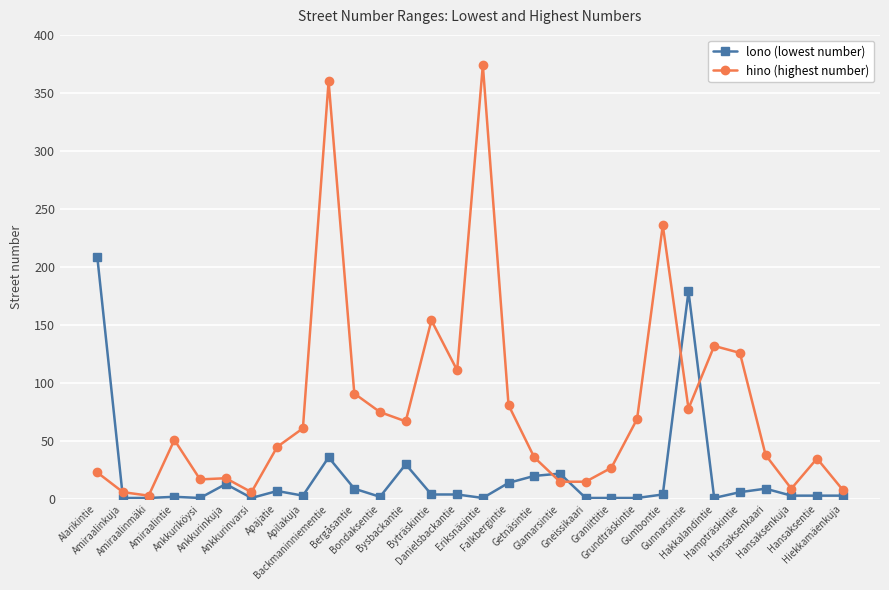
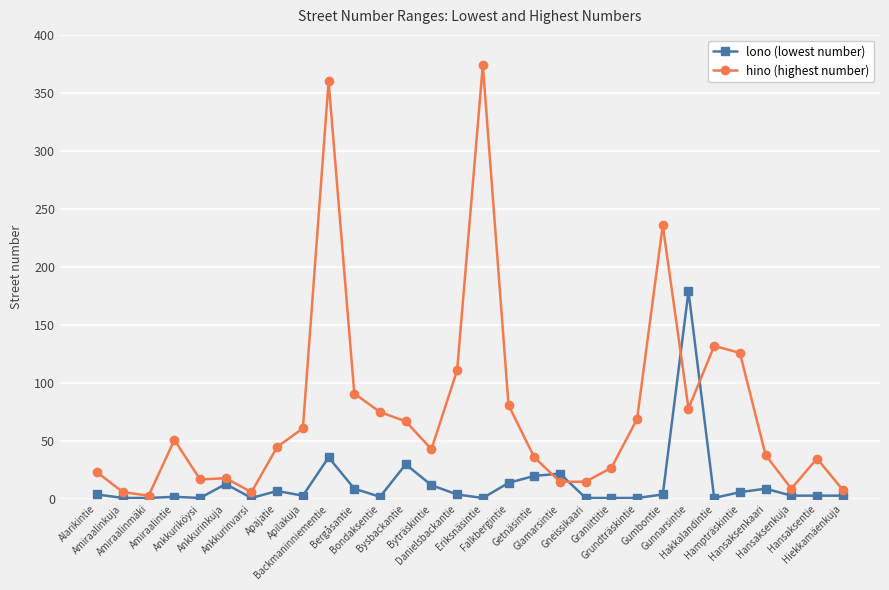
lono (lowest number), Alarikintie: 209 -> 4
lono (lowest number), Byträskintie: 4 -> 12
hino (highest number), Byträskintie: 154 -> 43
